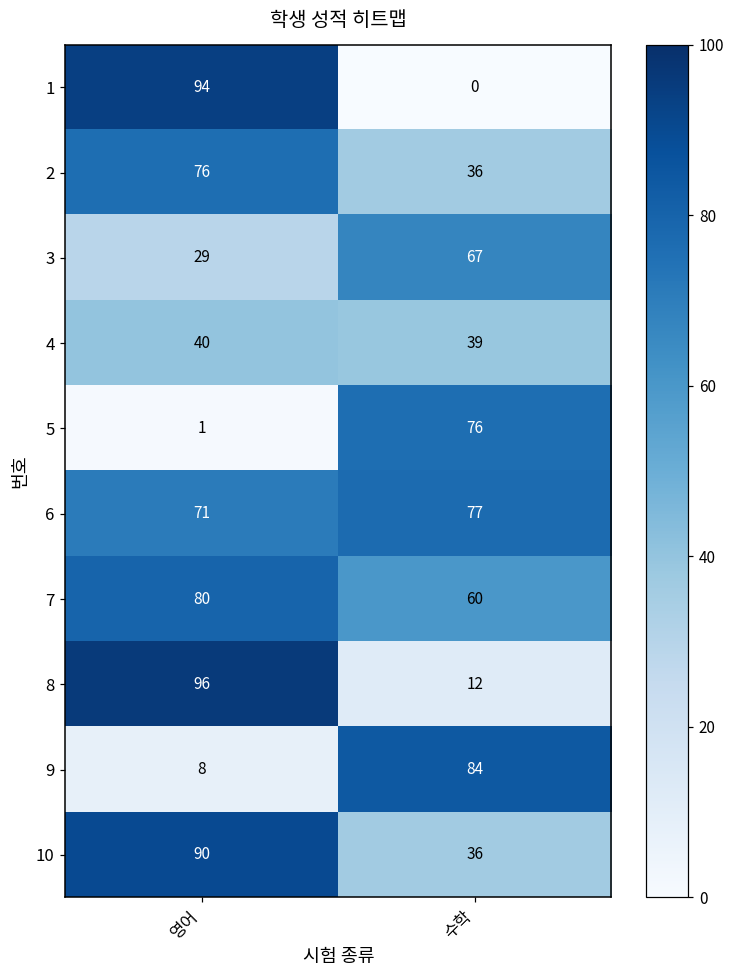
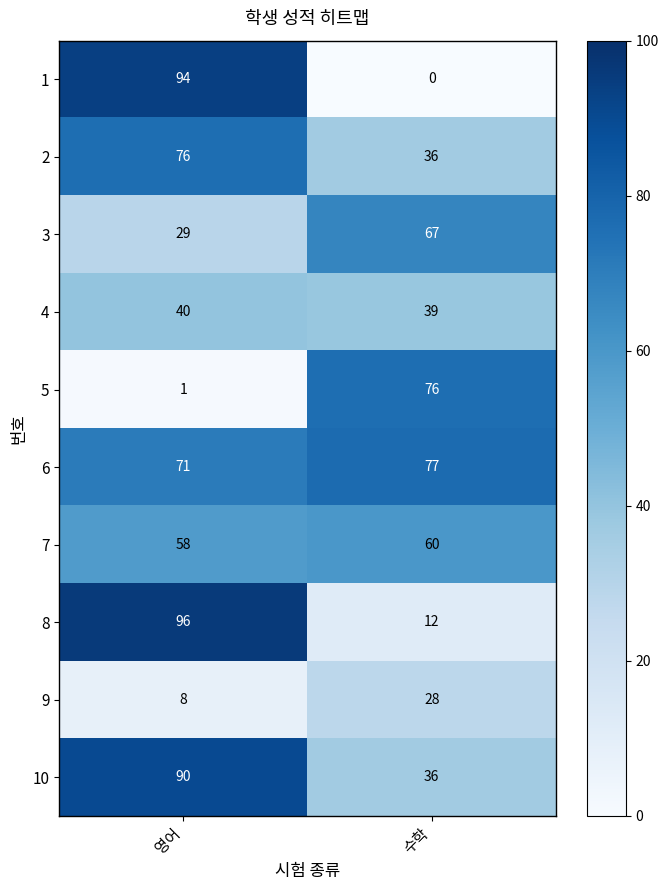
7, 영어: 80 -> 58
9, 수학: 84 -> 28
